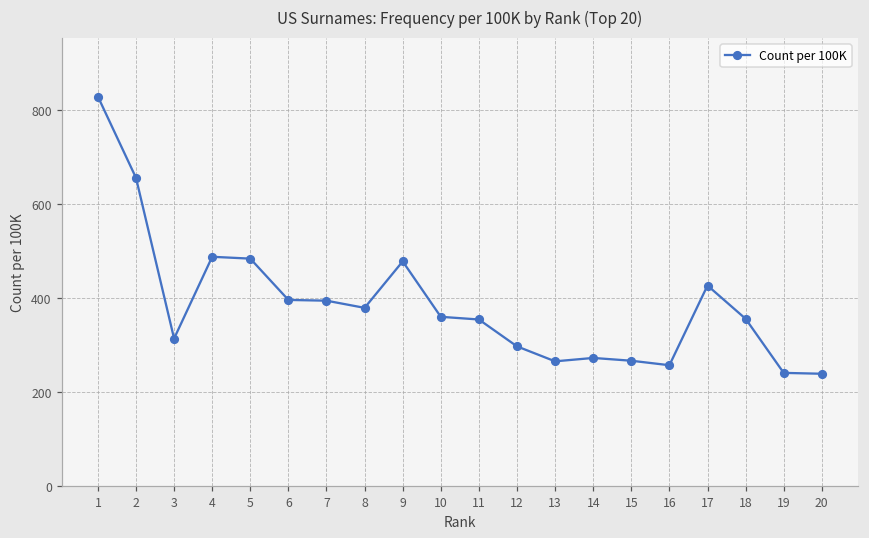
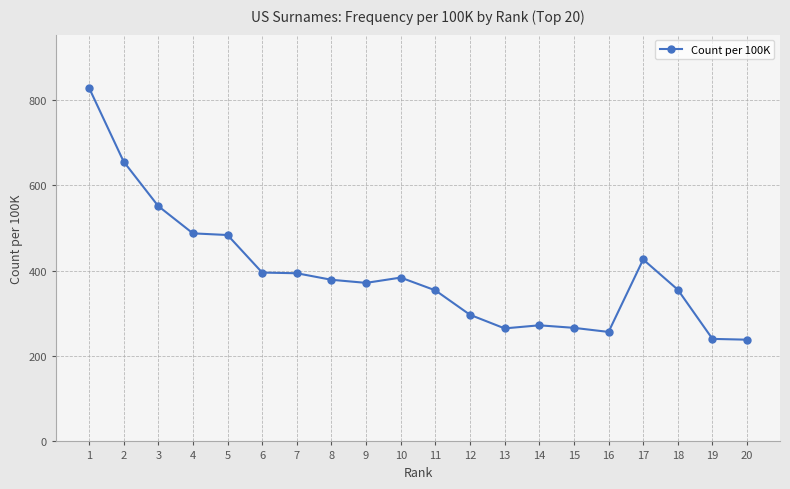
3: 310 -> 550
9: 480 -> 370
10: 360 -> 380
